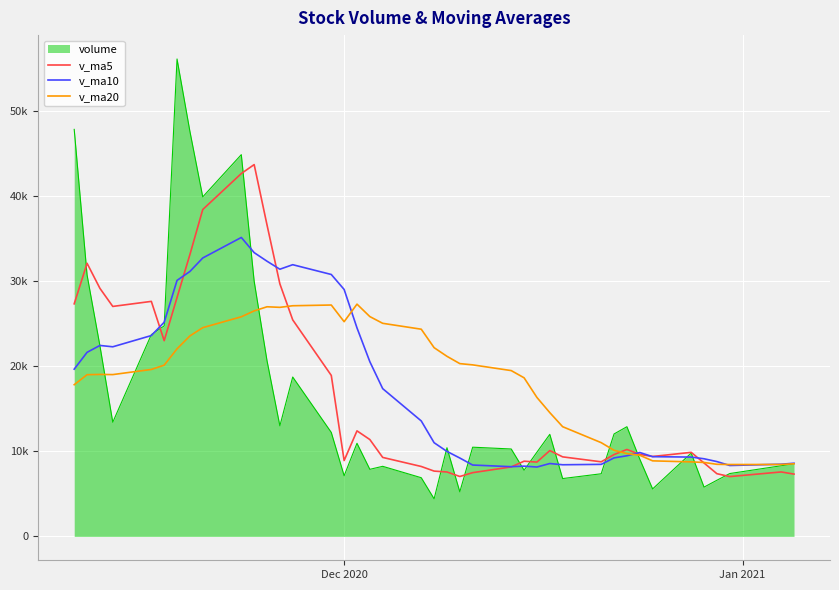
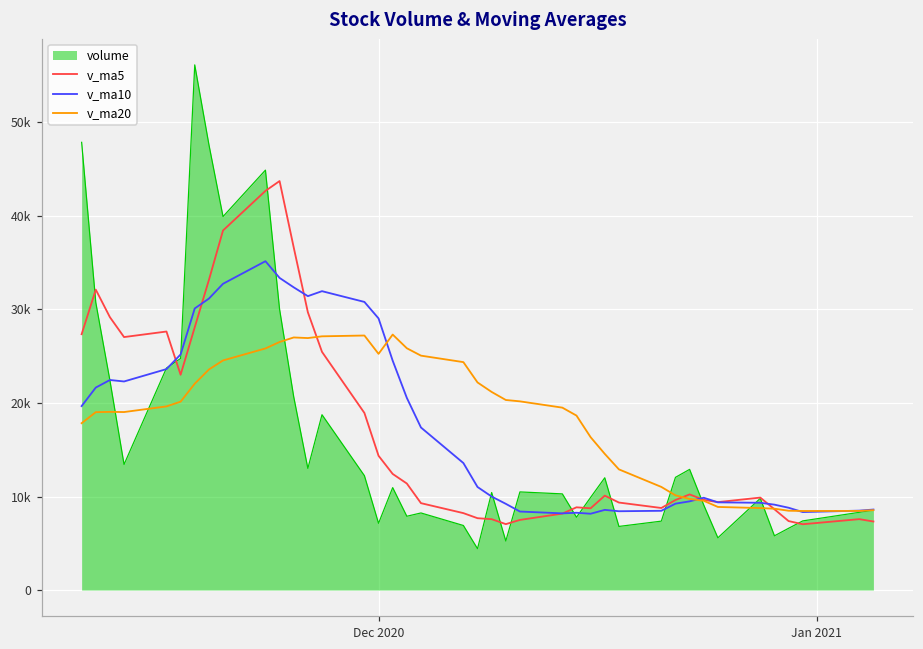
v_ma5, Dec 2020: 9000 -> 14000
